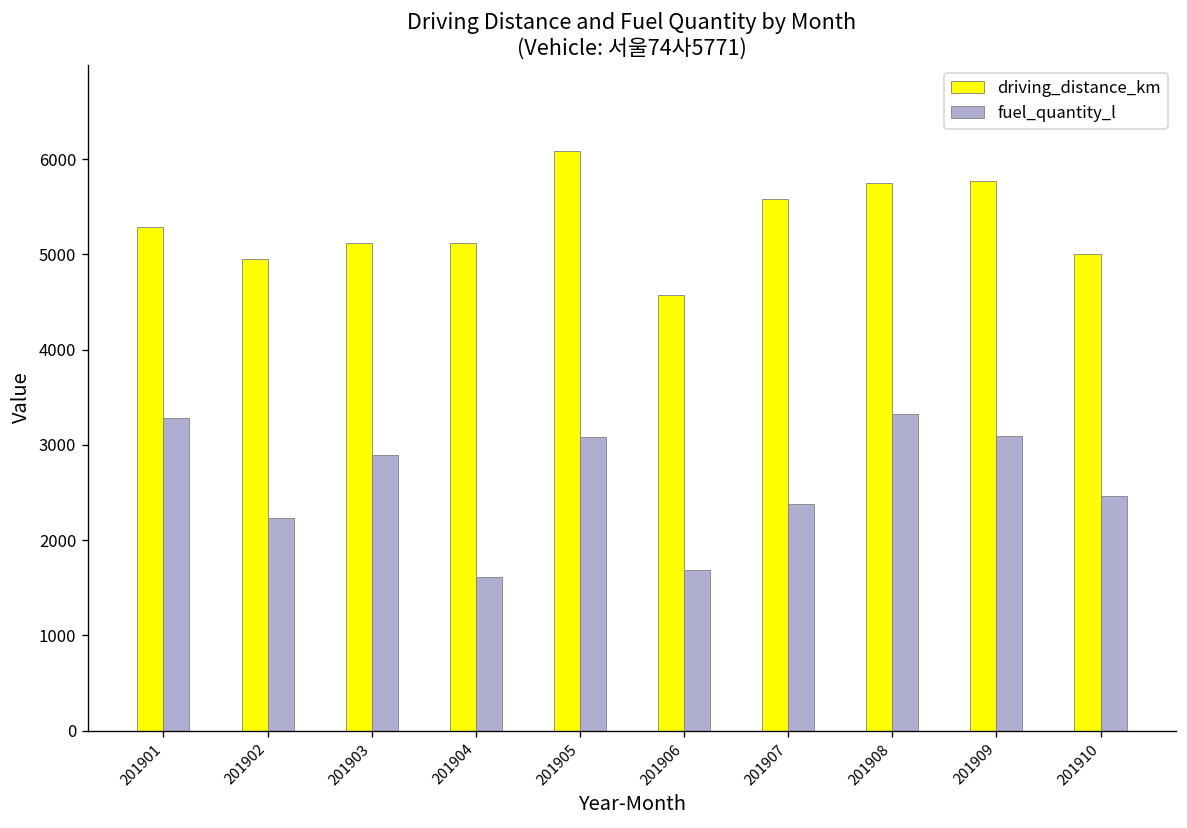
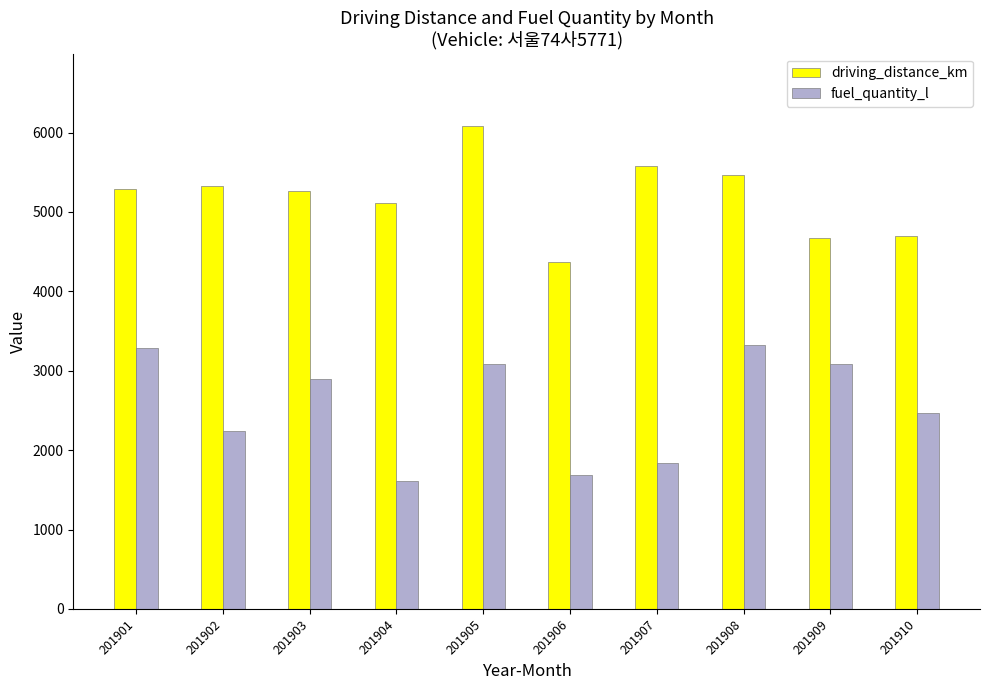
driving_distance_km, 201902: 5000 -> 5300
driving_distance_km, 201903: 5100 -> 5300
driving_distance_km, 201906: 4600 -> 4400
fuel_quantity_l, 201907: 2400 -> 1800
driving_distance_km, 201908: 5700 -> 5500
driving_distance_km, 201909: 5800 -> 4700
driving_distance_km, 201910: 5000 -> 4700
